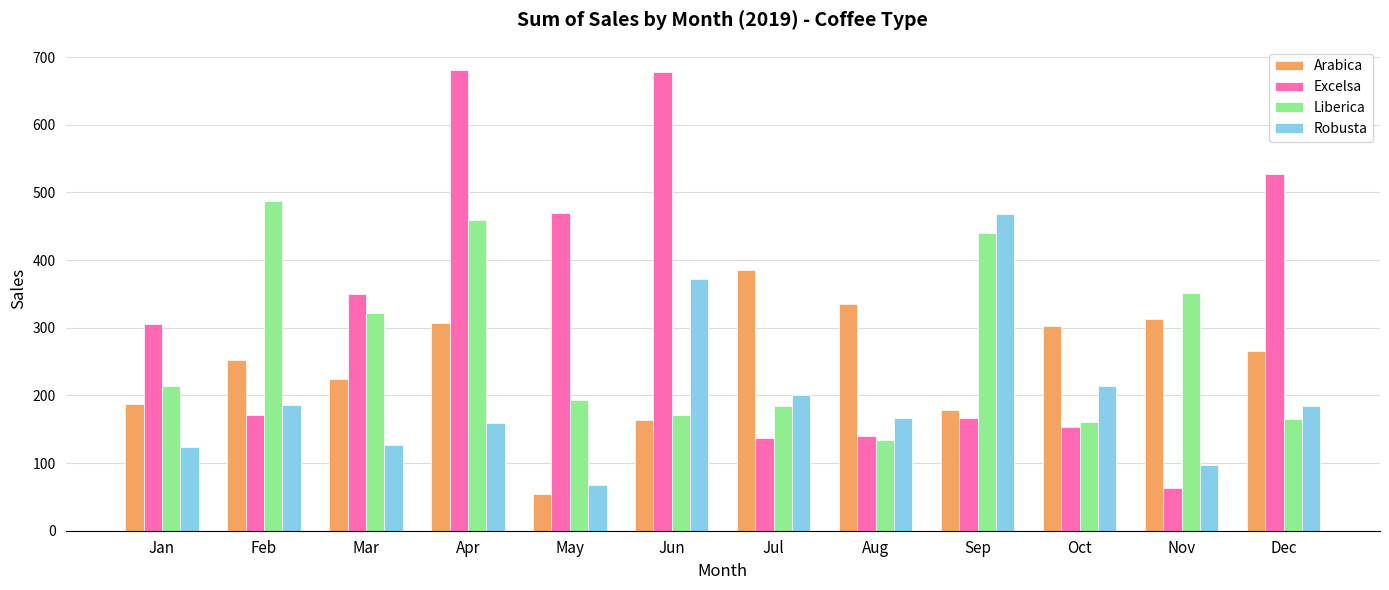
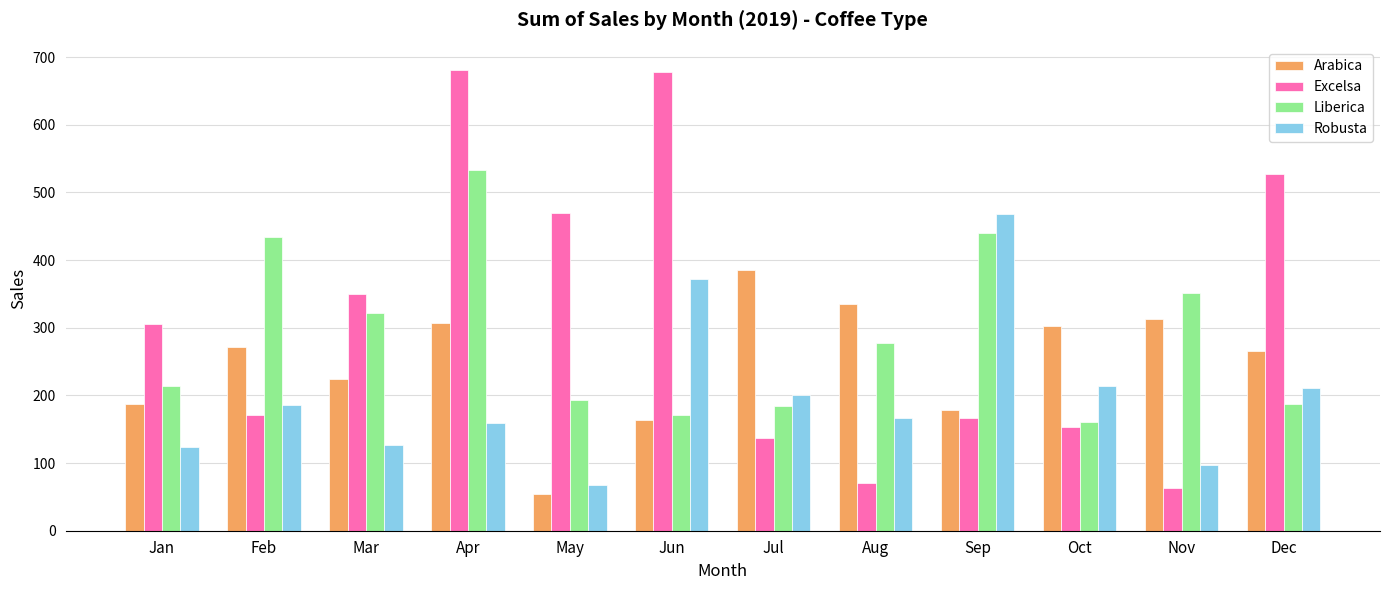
Arabica, Feb: 250 -> 270
Liberica, Feb: 490 -> 430
Liberica, Apr: 460 -> 530
Excelsa, Aug: 140 -> 70
Liberica, Aug: 130 -> 280
Liberica, Dec: 160 -> 190
Robusta, Dec: 180 -> 210
